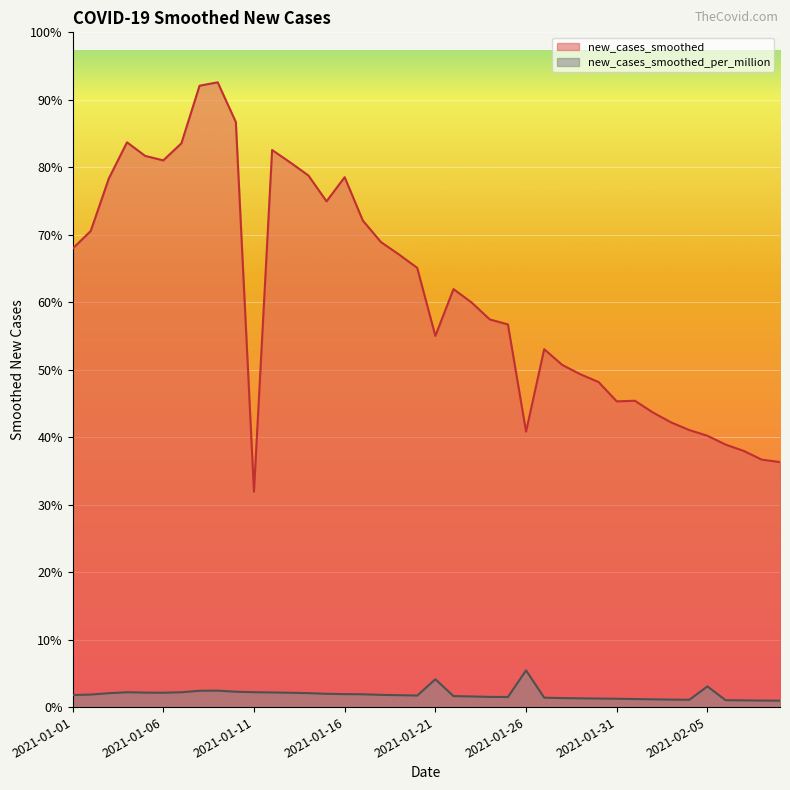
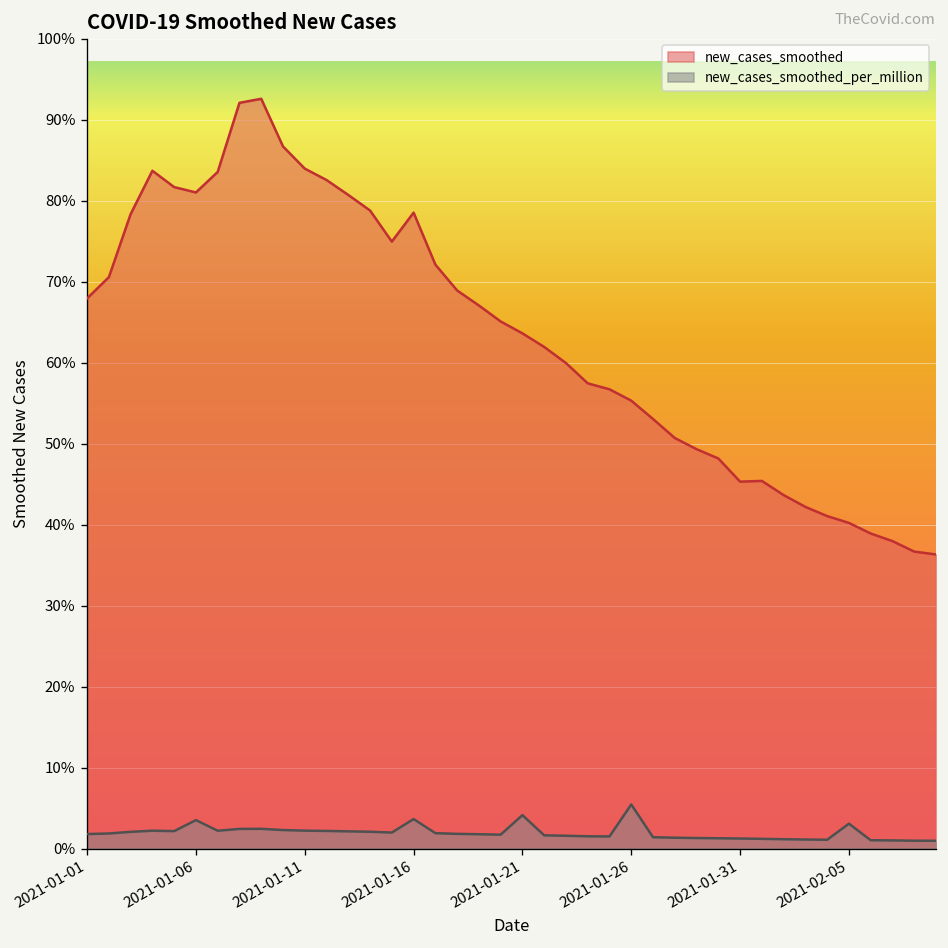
new_cases_smoothed_per_million, 2021-01-06: 2% -> 4%
new_cases_smoothed, 2021-01-11: 32% -> 84%
new_cases_smoothed_per_million, 2021-01-16: 2% -> 4%
new_cases_smoothed, 2021-01-21: 55% -> 64%
new_cases_smoothed, 2021-01-26: 41% -> 55%
